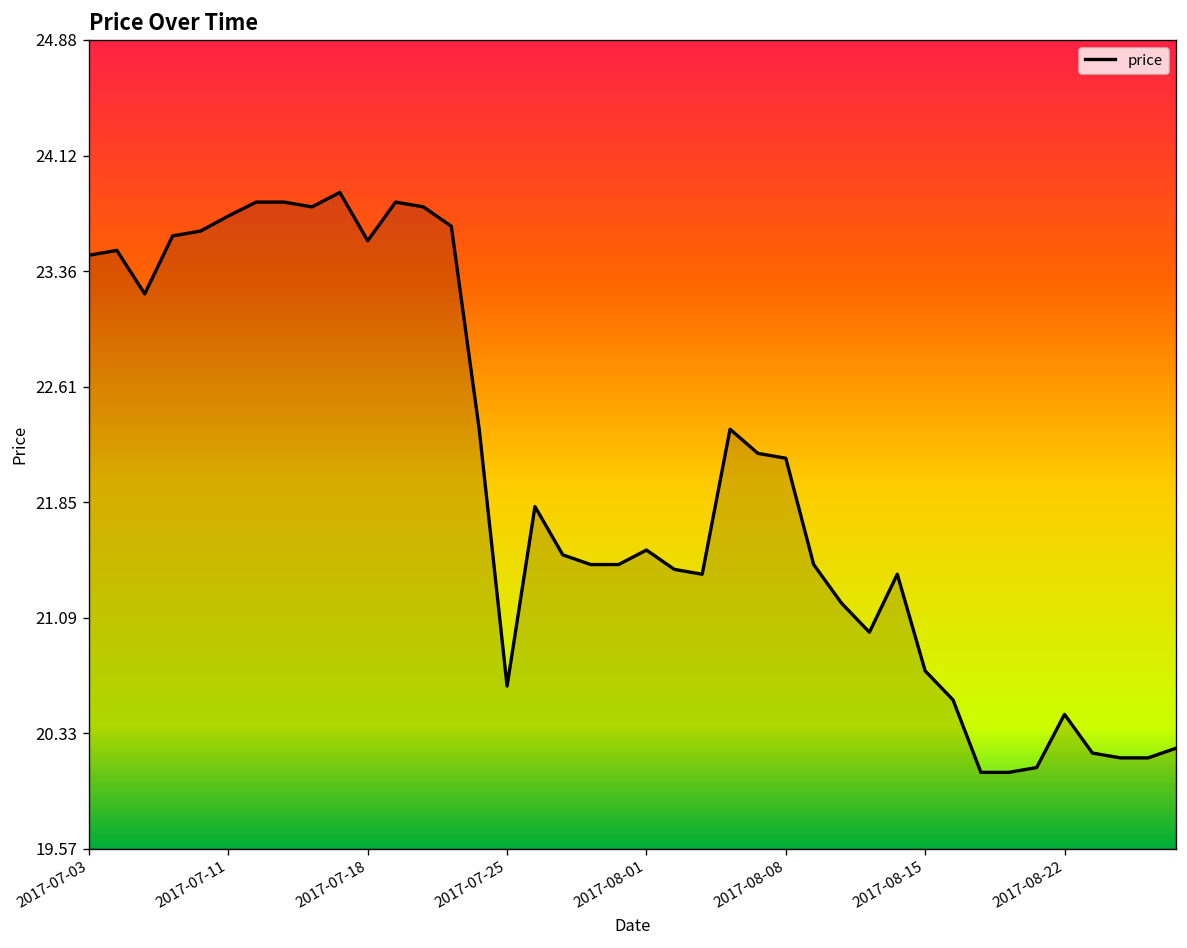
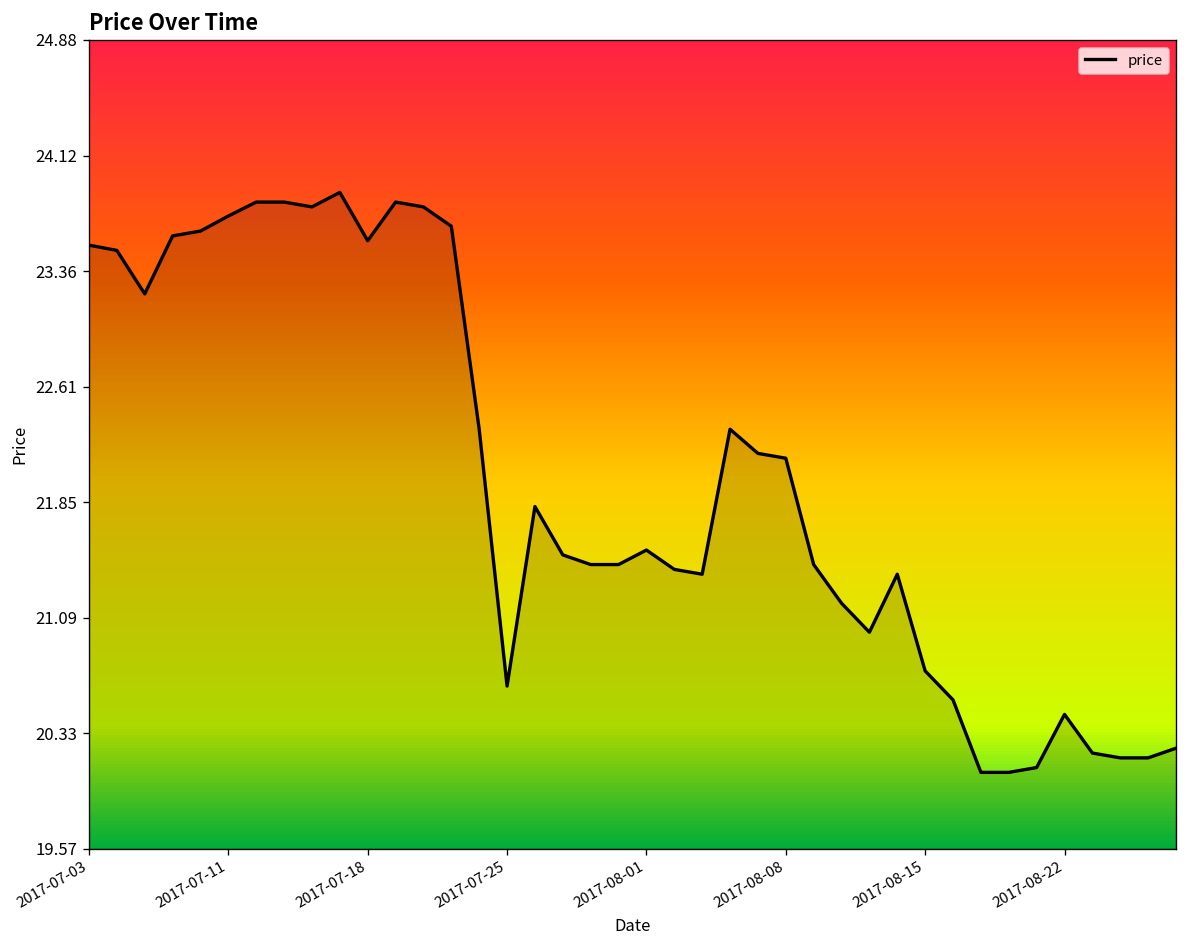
2017-07-03: 23.47 -> 23.53
